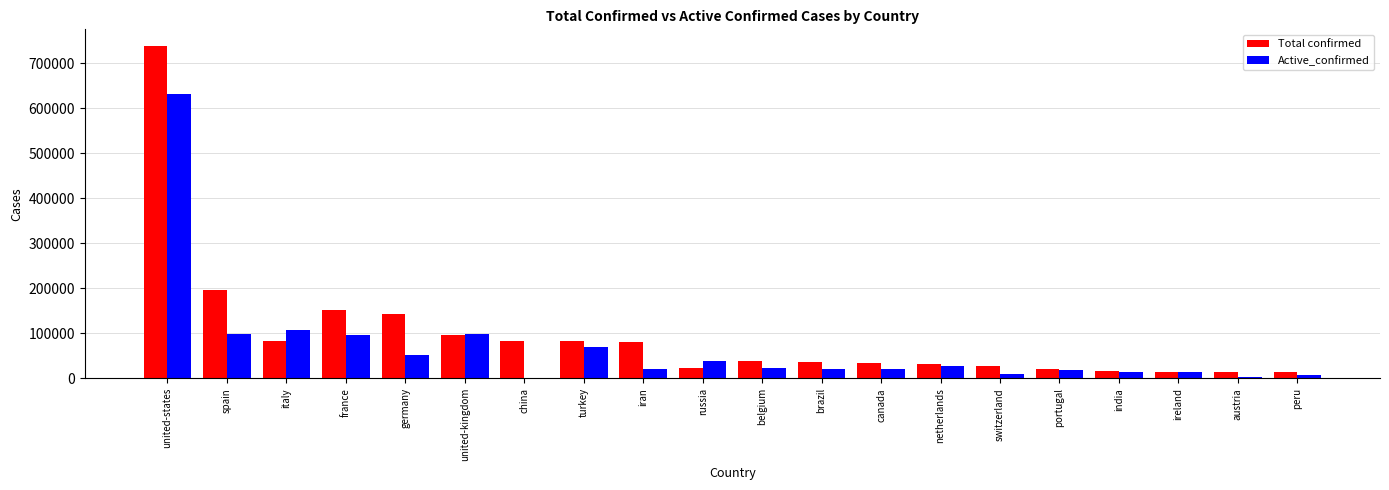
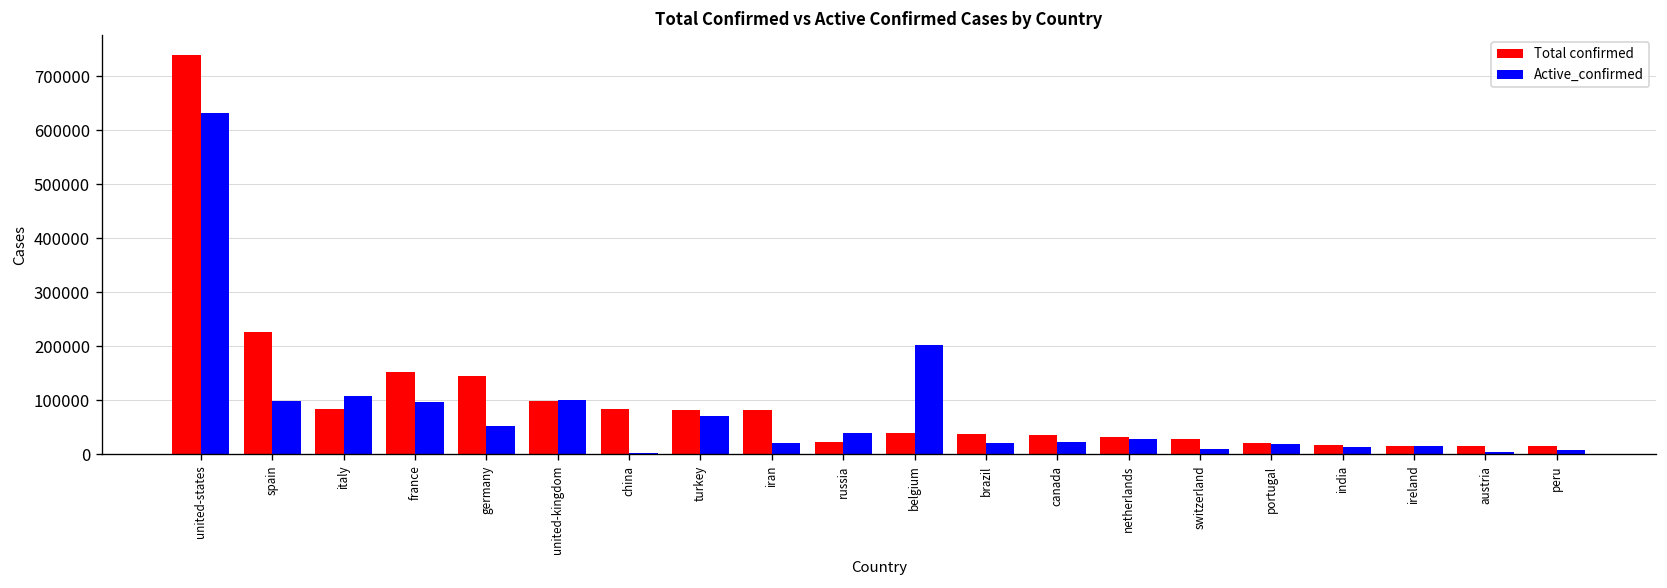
Total confirmed, spain: 200000 -> 230000
Active_confirmed, belgium: 20000 -> 200000
